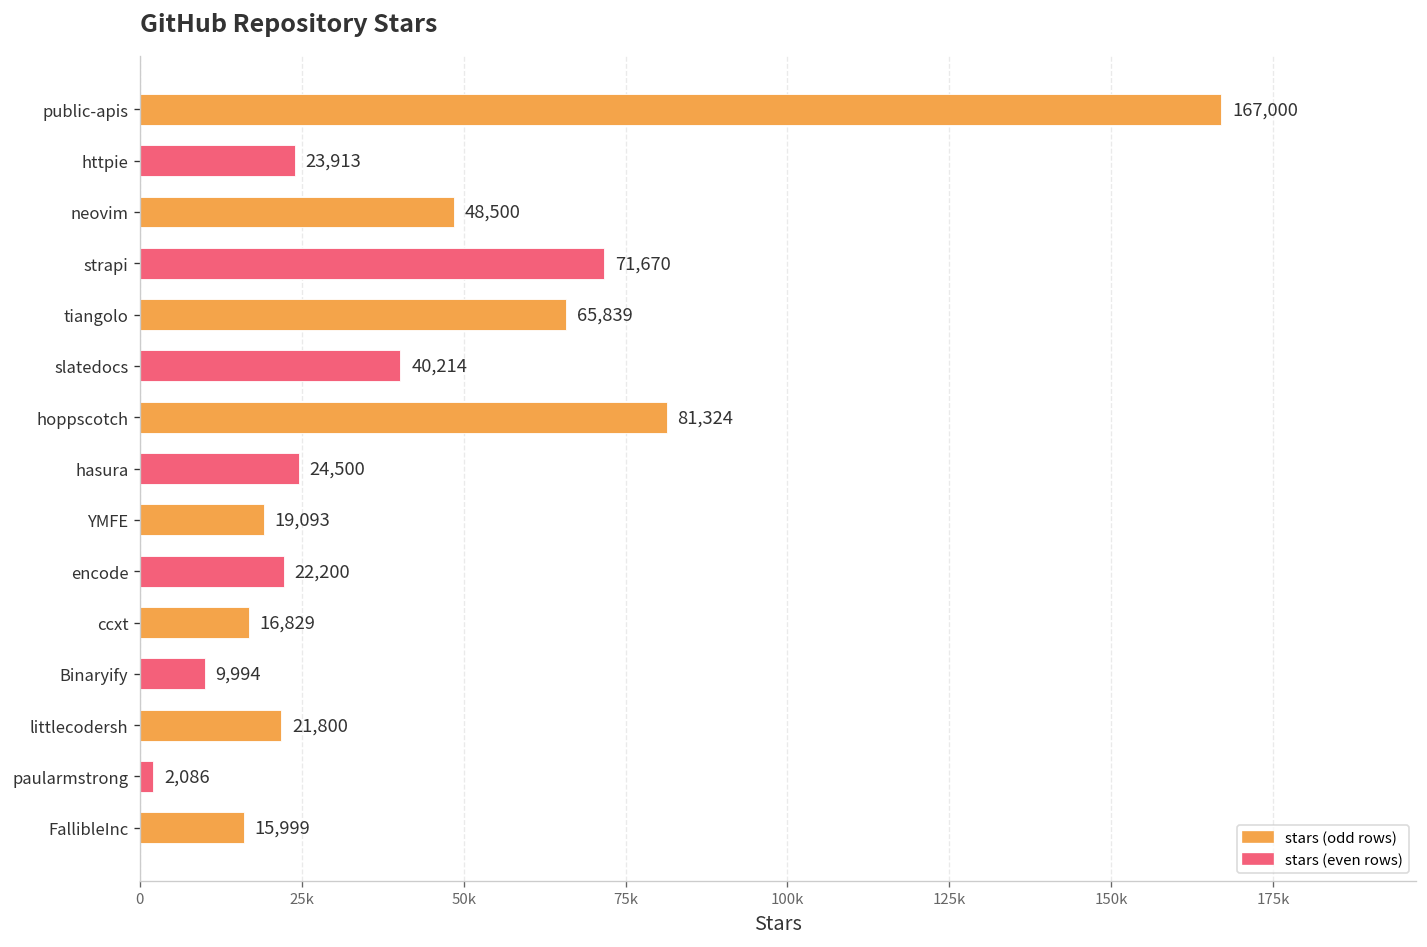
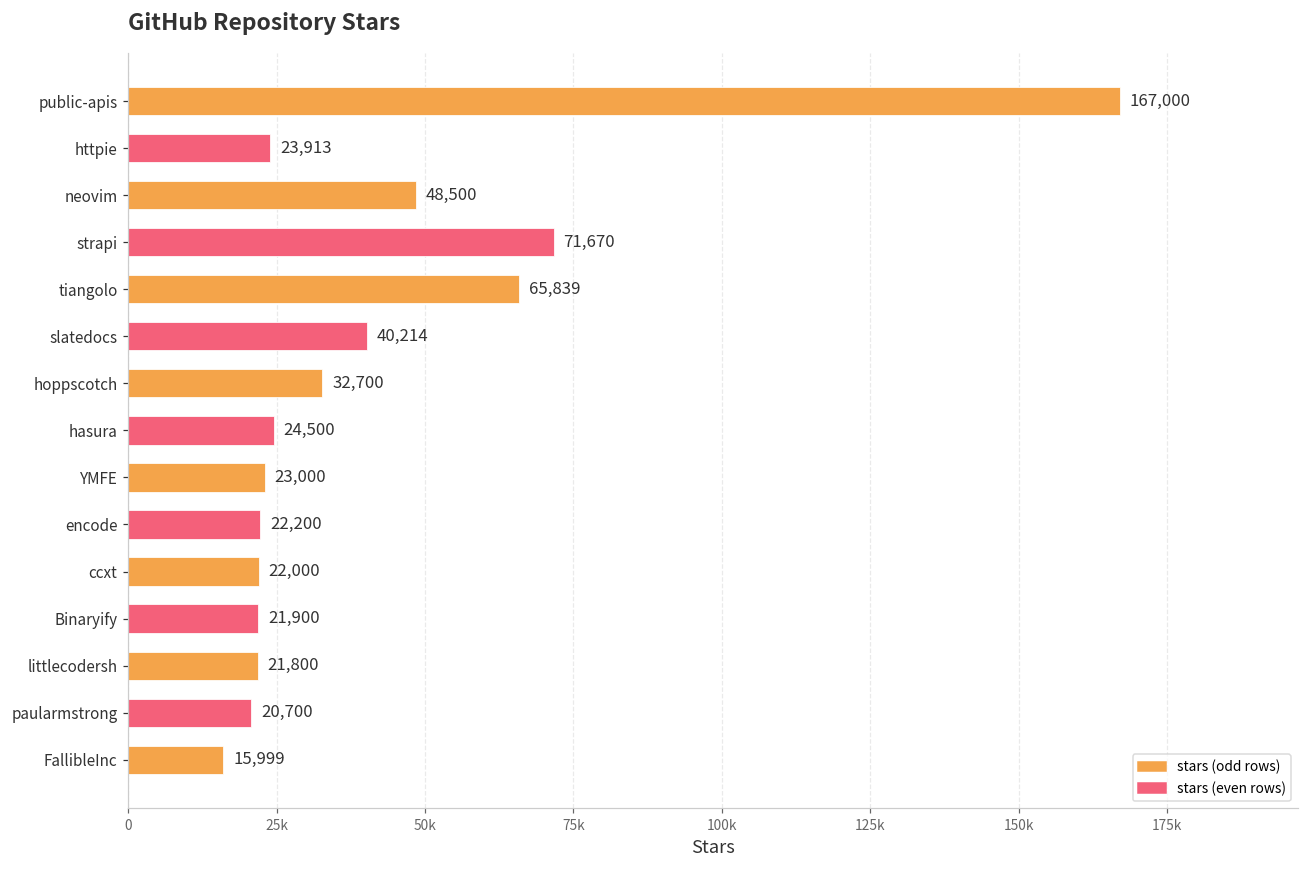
hoppscotch: 81,324 -> 32,700
YMFE: 19,093 -> 23,000
ccxt: 16,829 -> 22,000
Binaryify: 9,994 -> 21,900
paularmstrong: 2,086 -> 20,700
